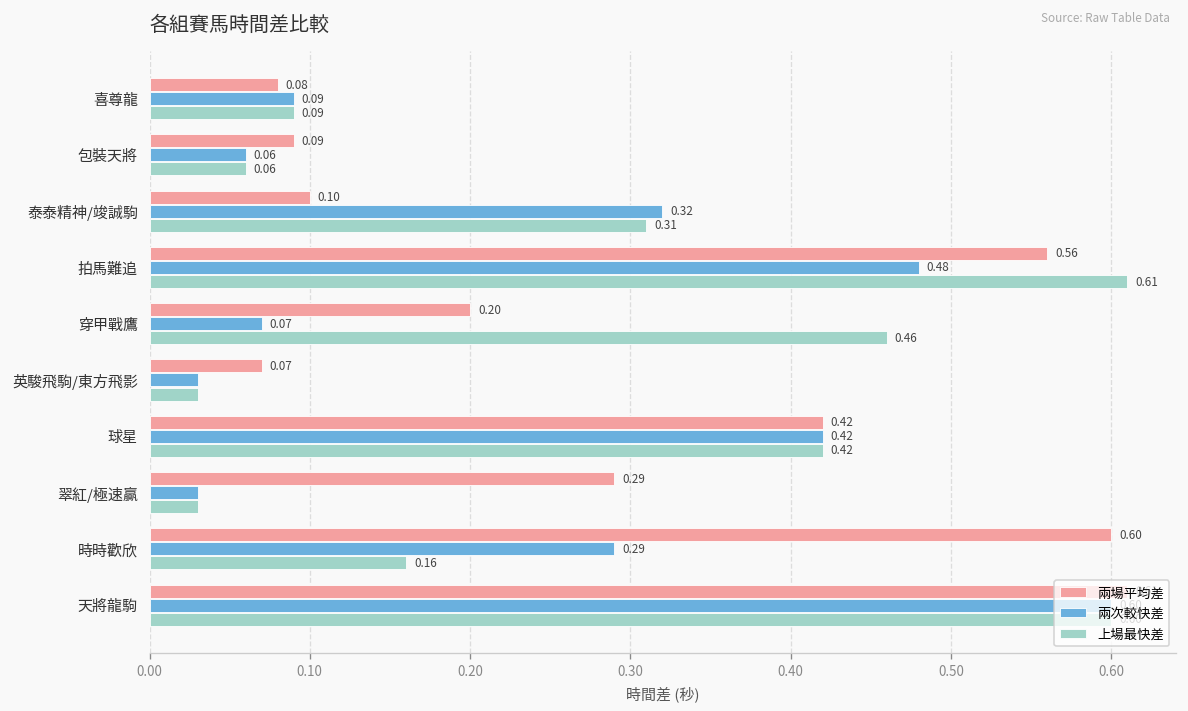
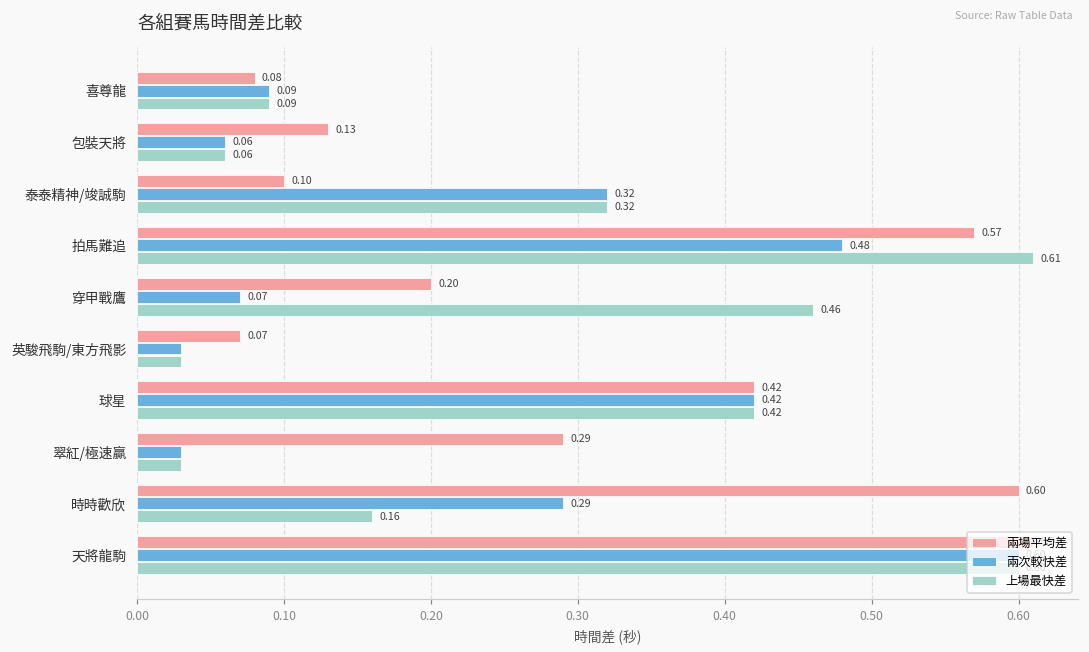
兩場平均差, 包裝天將: 0.09 -> 0.13
上場最快差, 泰泰精神/竣誠駒: 0.31 -> 0.32
兩場平均差, 拍馬難追: 0.56 -> 0.57
